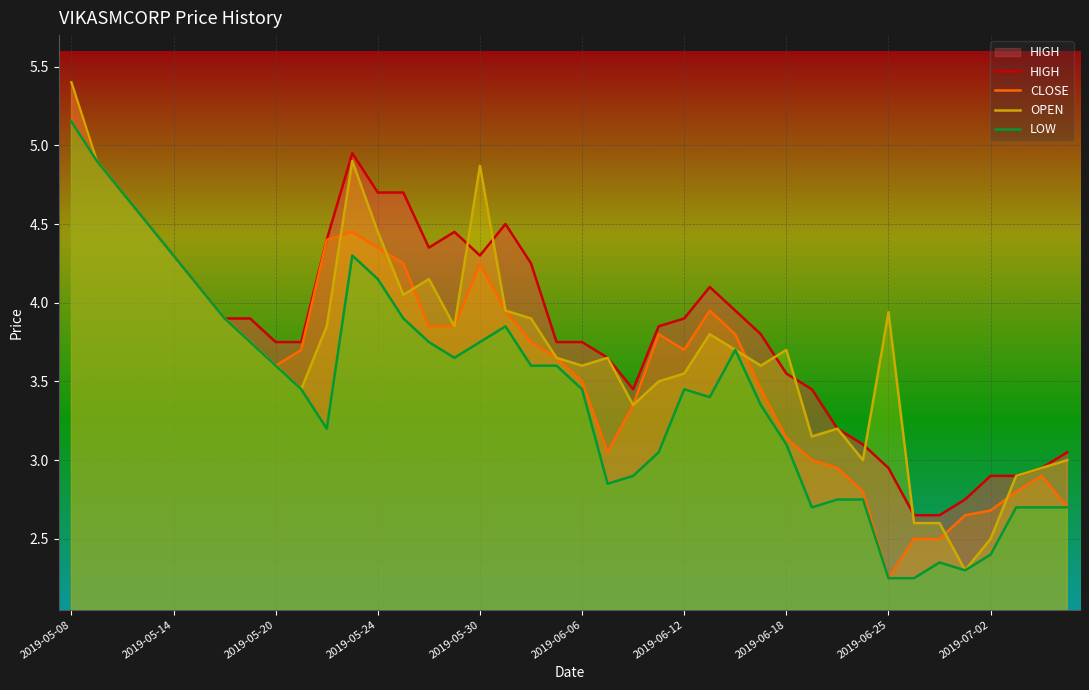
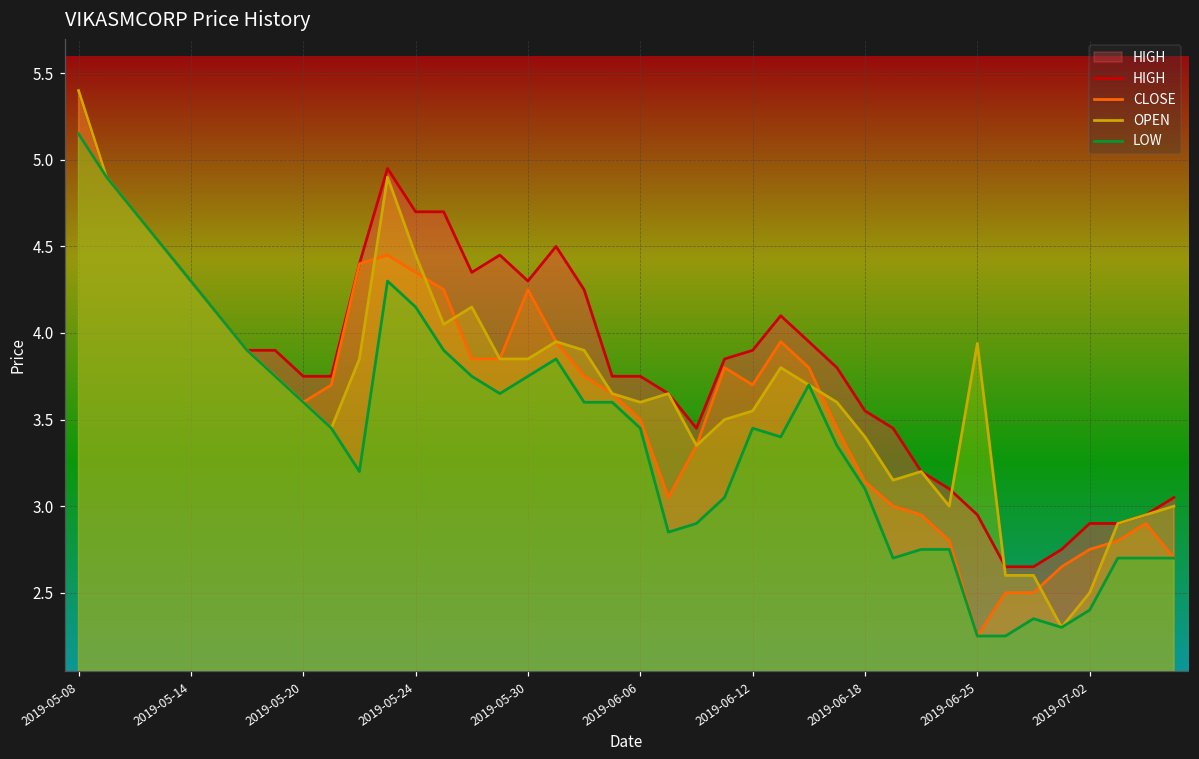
OPEN, 2019-05-30: 4.87 -> 3.85
OPEN, 2019-06-18: 3.7 -> 3.4
CLOSE, 2019-07-02: 2.68 -> 2.75
